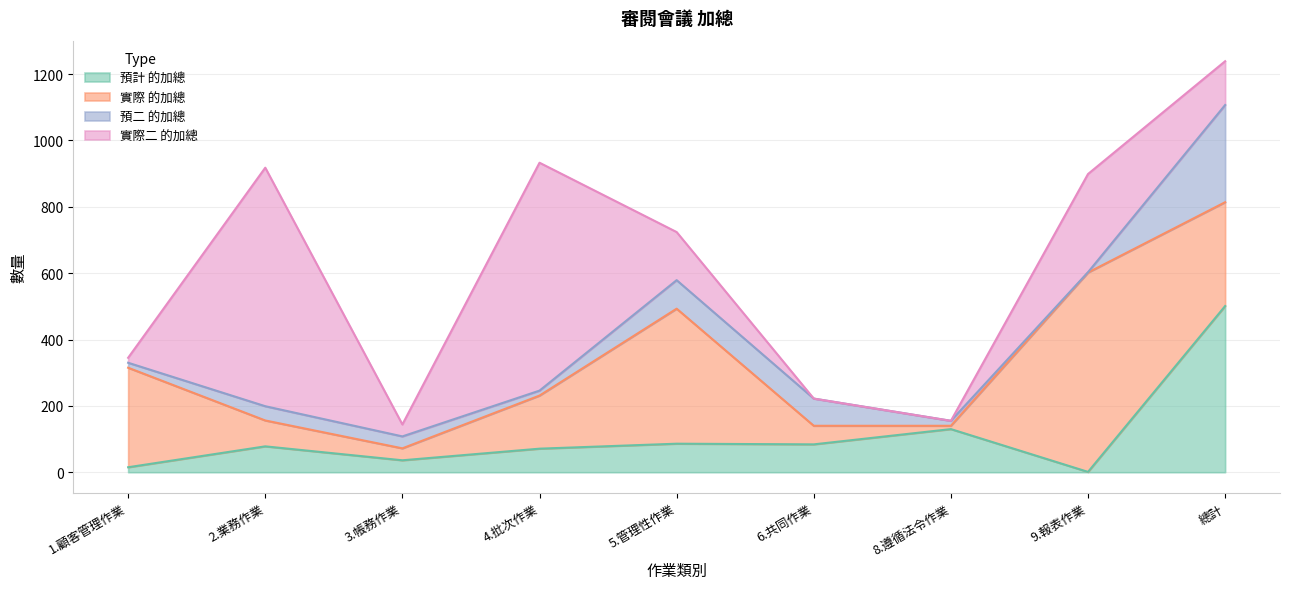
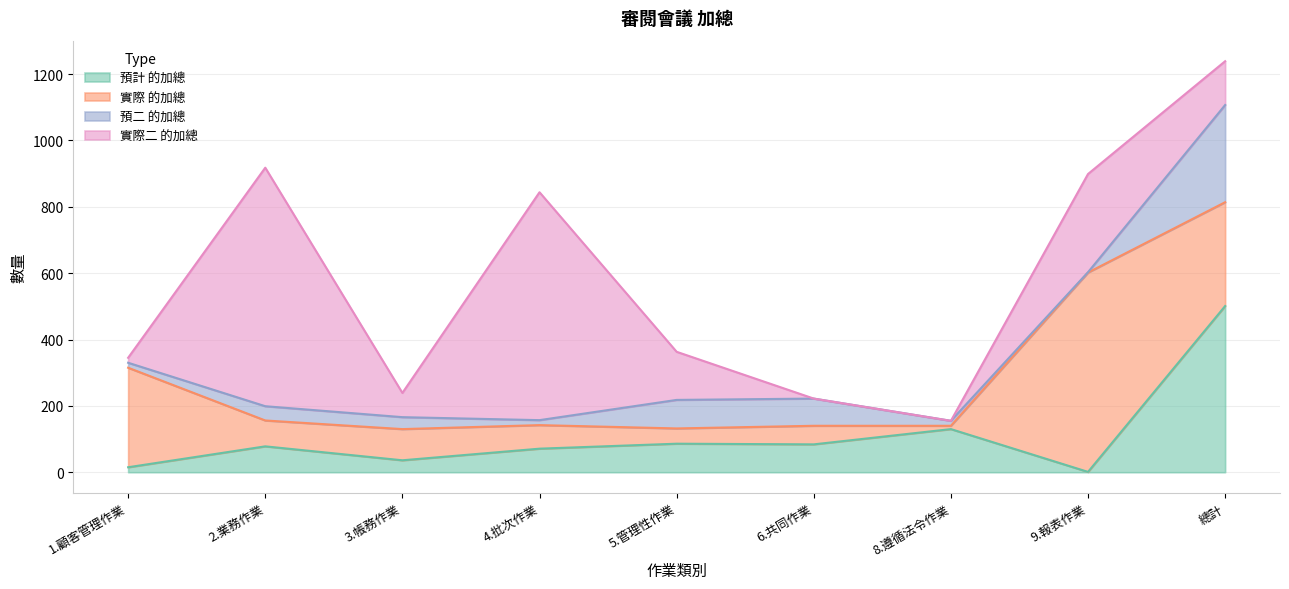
實際 的加總, 3.帳務作業: 40 -> 90
實際二 的加總, 3.帳務作業: 40 -> 70
實際 的加總, 4.批次作業: 160 -> 70
實際 的加總, 5.管理性作業: 410 -> 50
